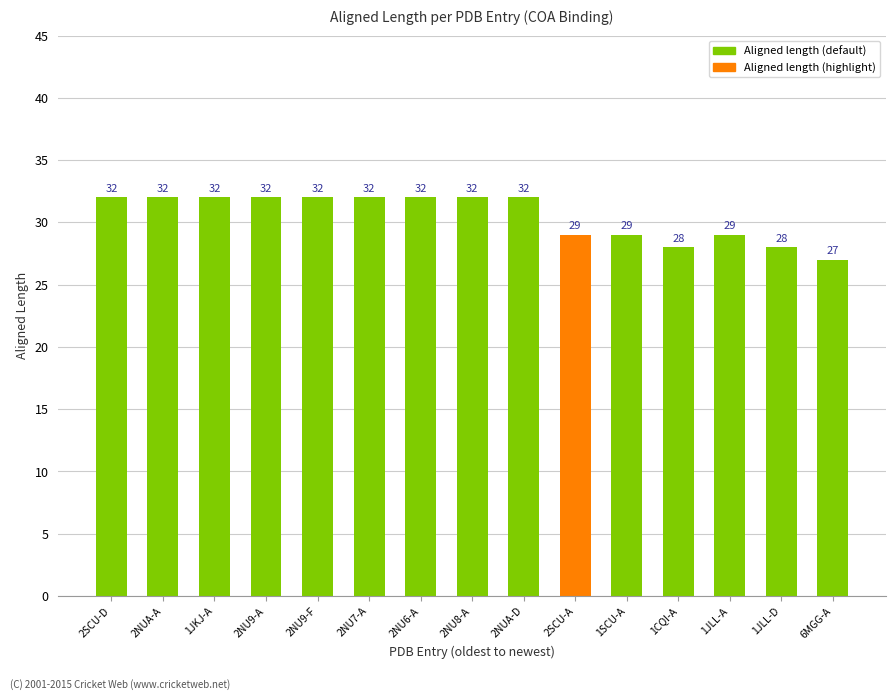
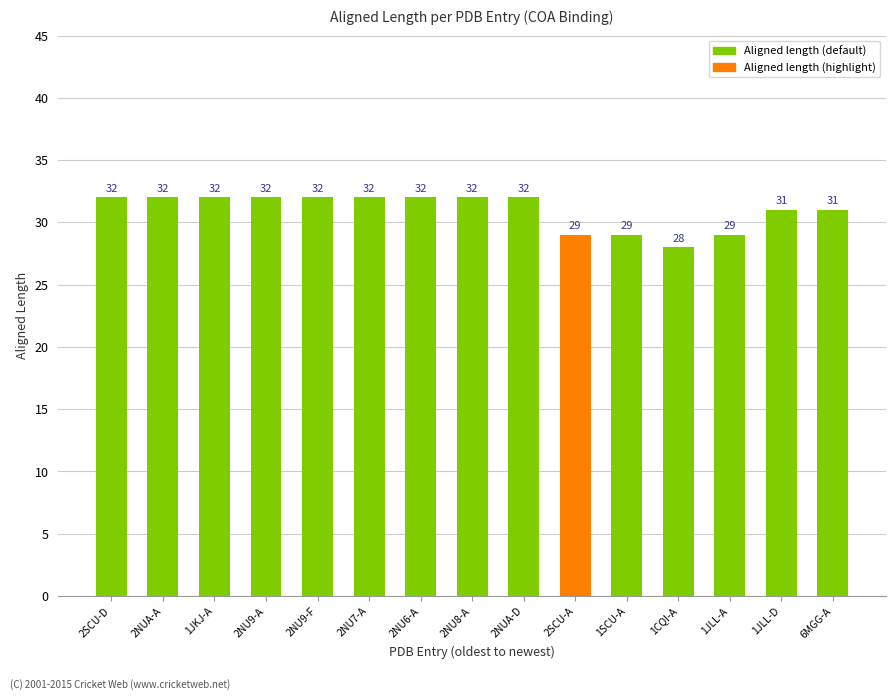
1JLL-D: 28 -> 31
6MGG-A: 27 -> 31
